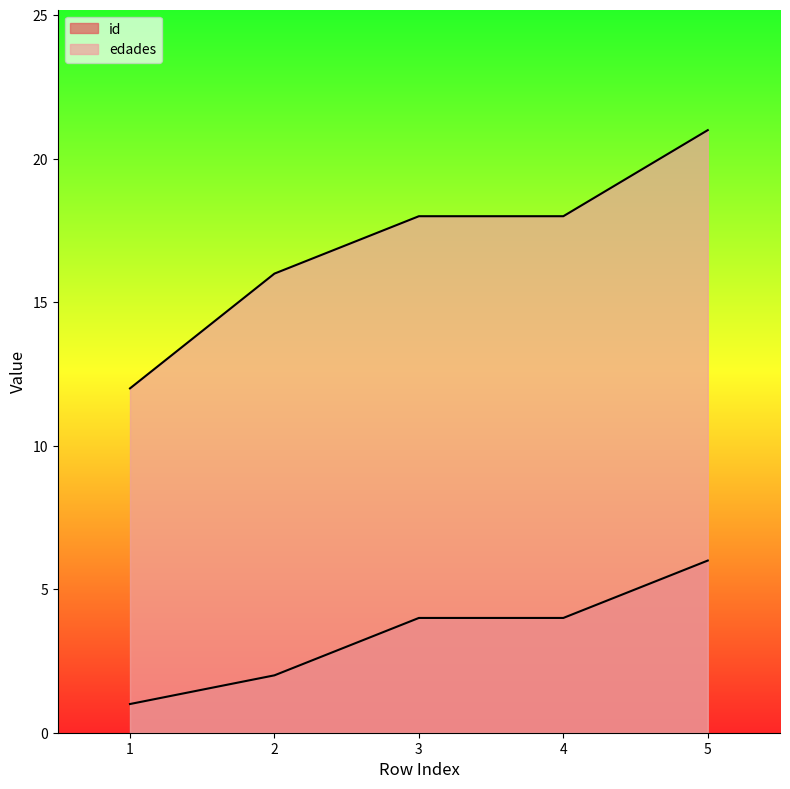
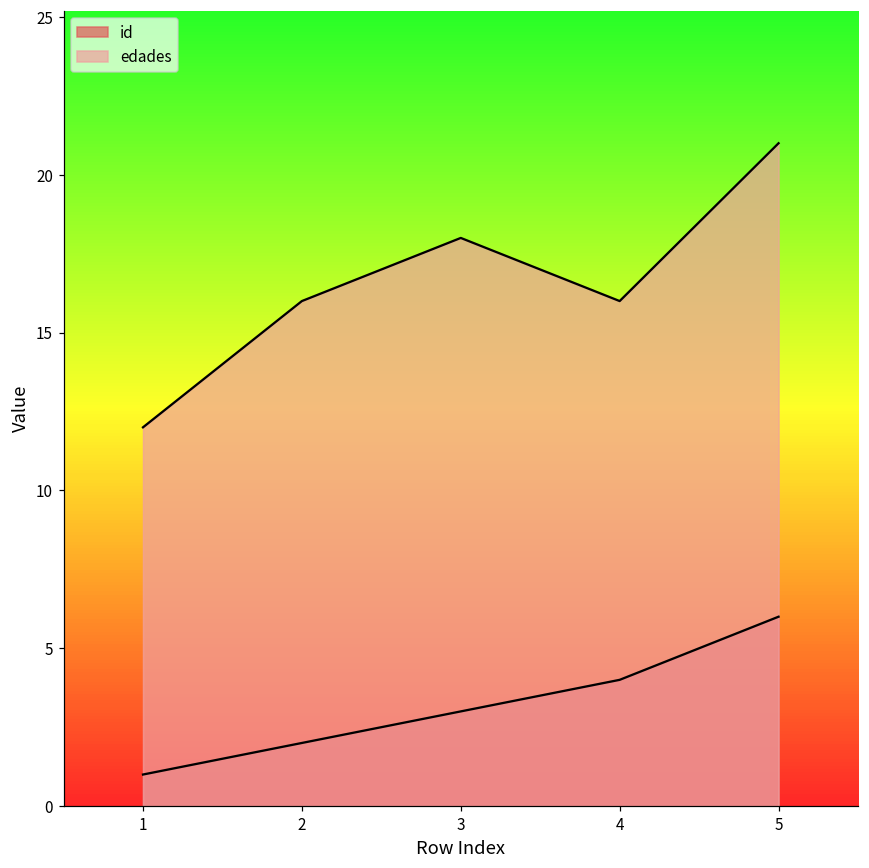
id, 3: 4 -> 3
edades, 4: 18 -> 16
